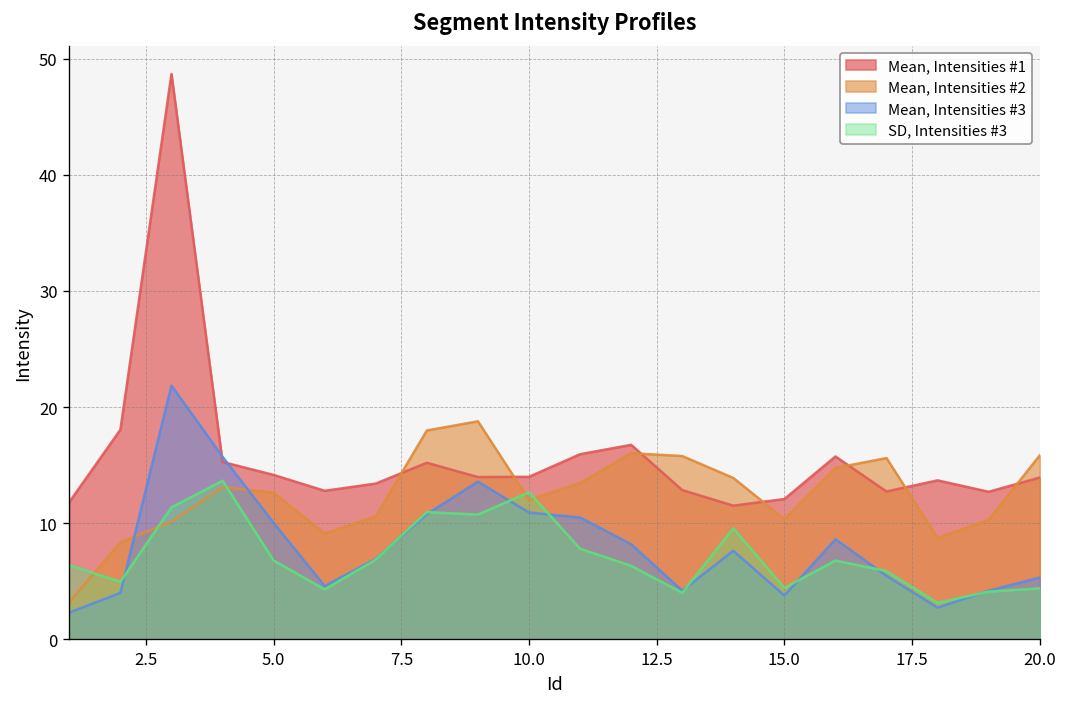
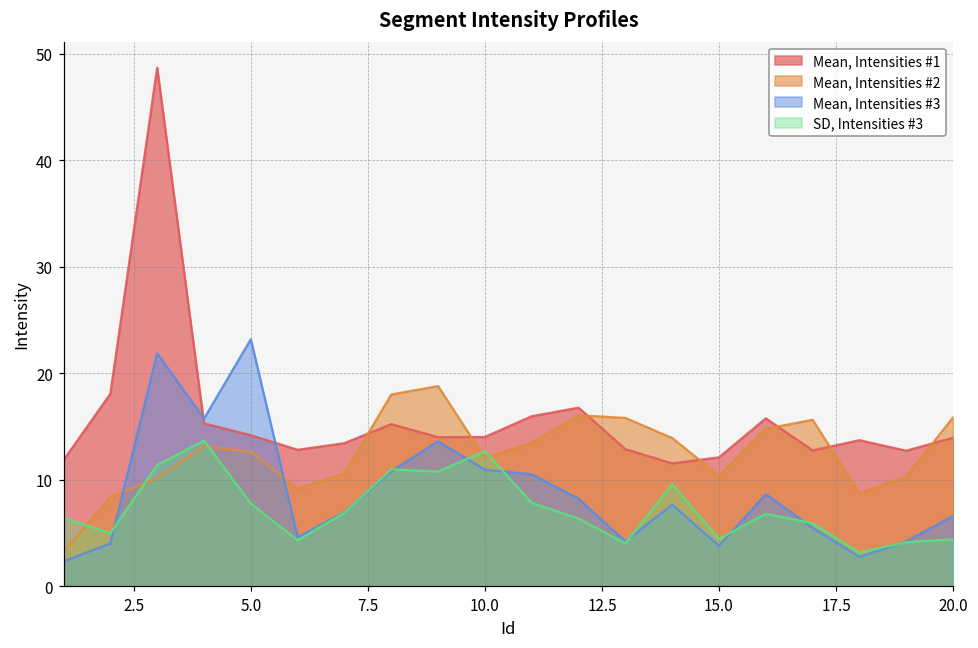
Mean, Intensities #3, 5.0: 10 -> 23
SD, Intensities #3, 5.0: 7 -> 8
Mean, Intensities #3, 20.0: 5 -> 7
